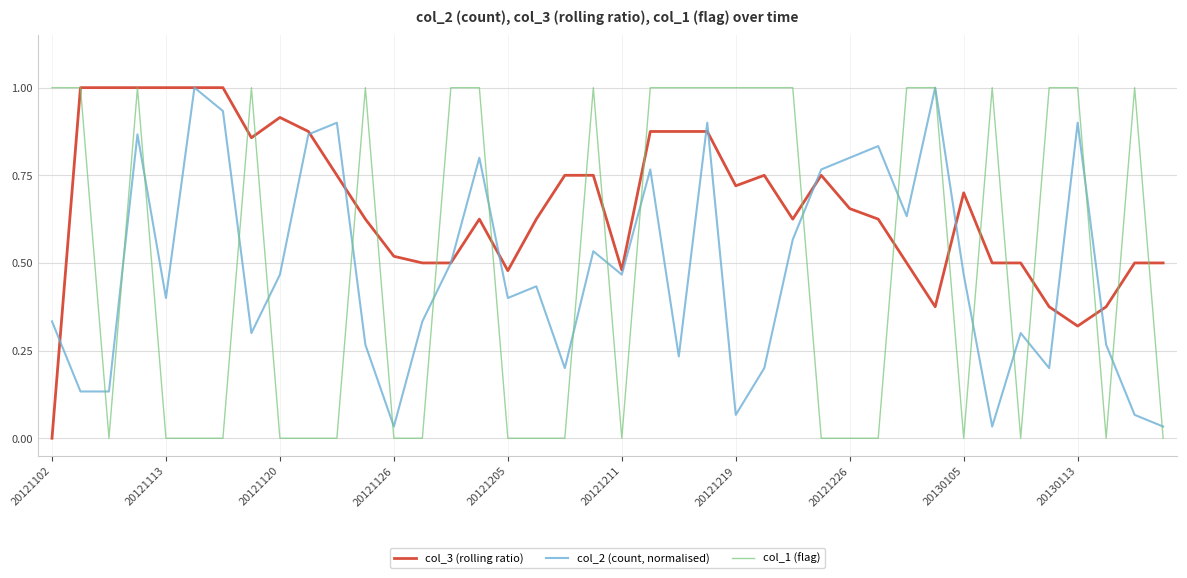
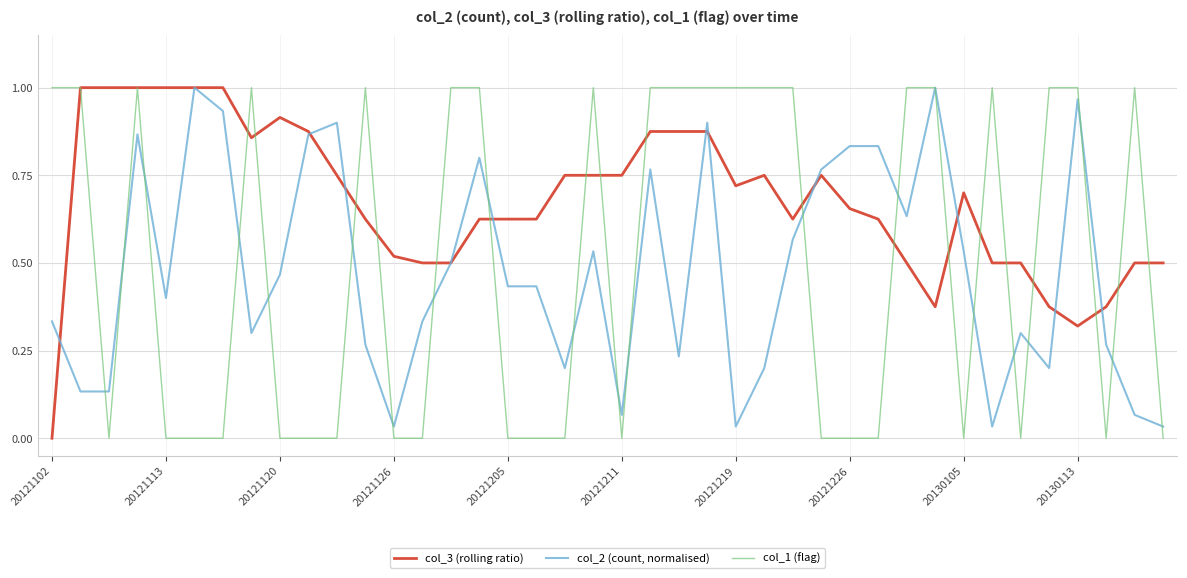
col_3 (rolling ratio), 20121205: 0.48 -> 0.63
col_2 (count, normalised), 20121205: 0.40 -> 0.43
col_3 (rolling ratio), 20121211: 0.48 -> 0.75
col_2 (count, normalised), 20121211: 0.47 -> 0.07
col_2 (count, normalised), 20121219: 0.07 -> 0.03
col_2 (count, normalised), 20121226: 0.80 -> 0.83
col_2 (count, normalised), 20130105: 0.47 -> 0.53
col_2 (count, normalised), 20130113: 0.90 -> 0.97
